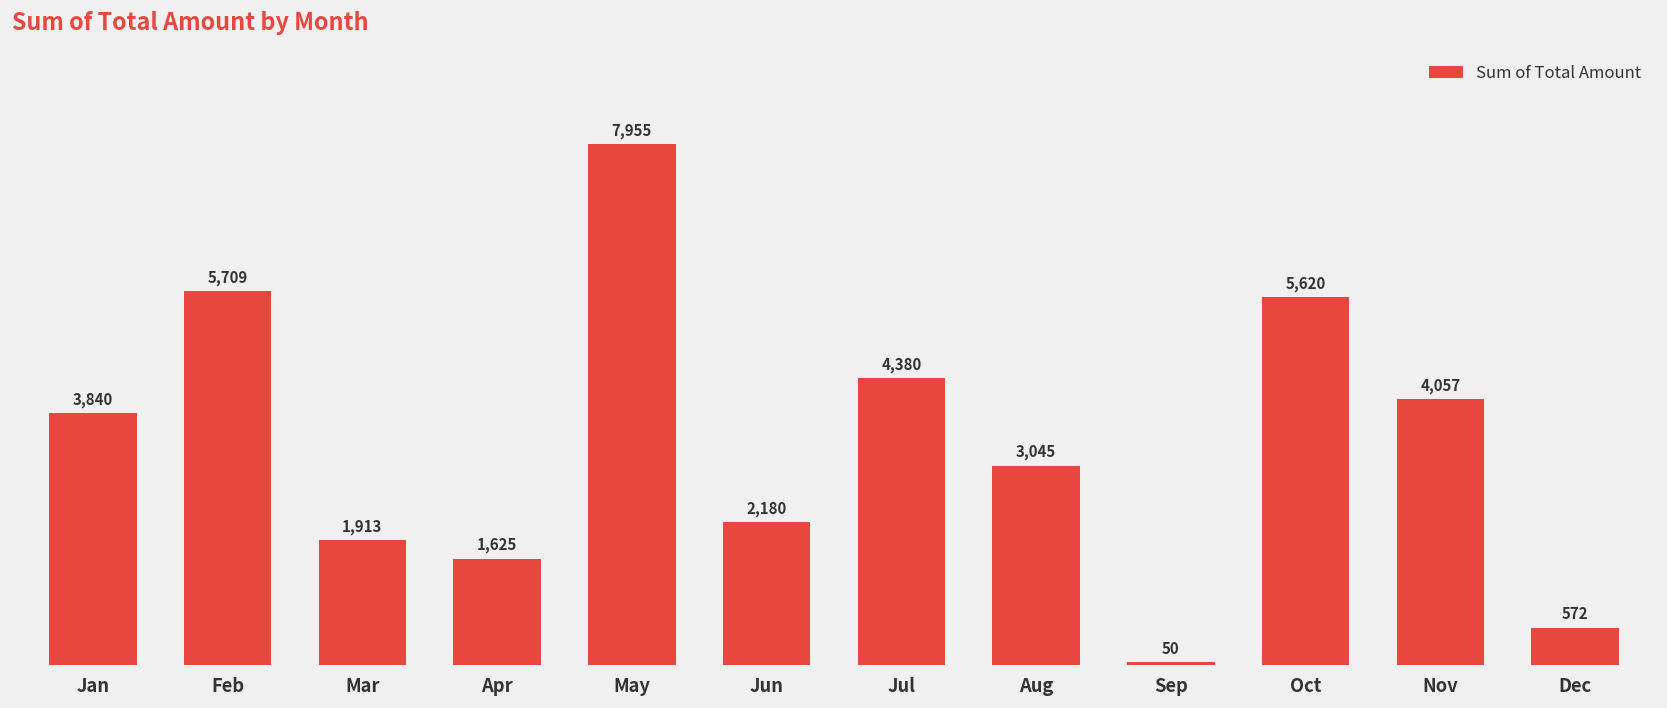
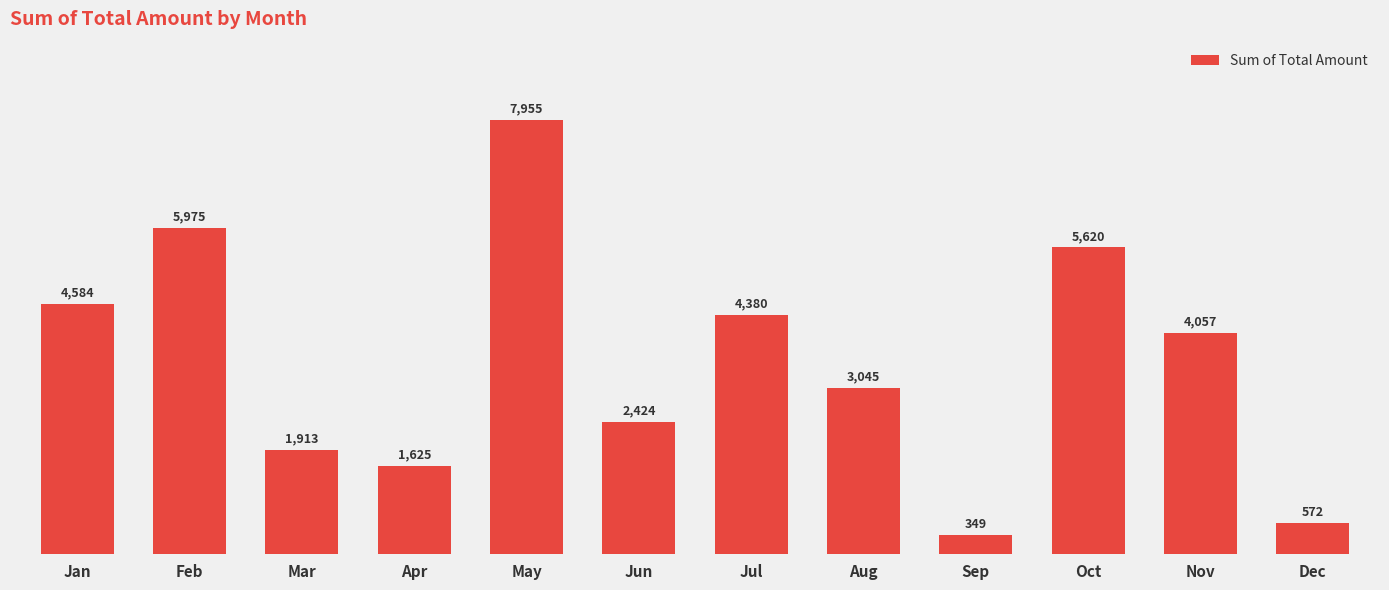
Jan: 3,840 -> 4,584
Feb: 5,709 -> 5,975
Jun: 2,180 -> 2,424
Sep: 50 -> 349
